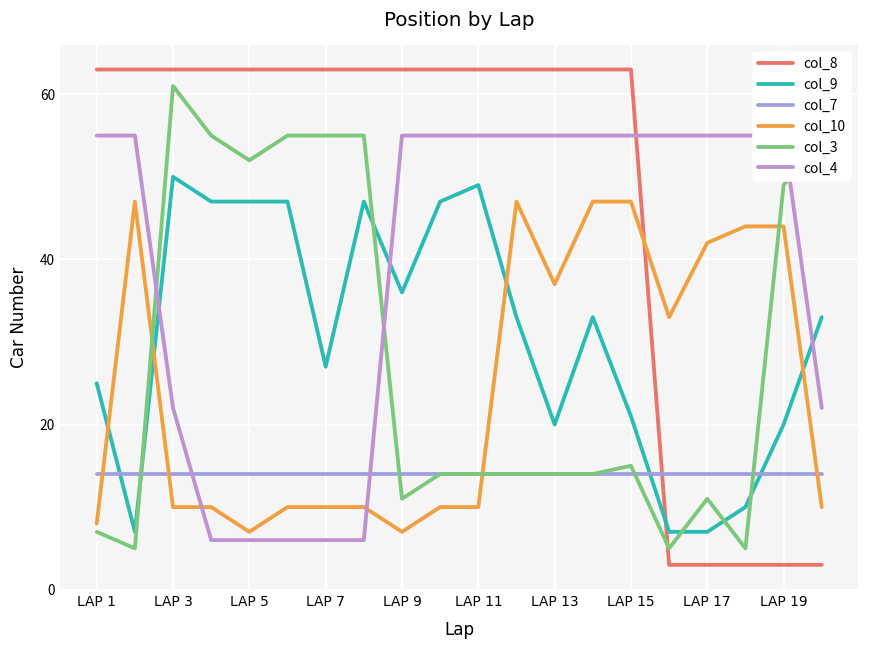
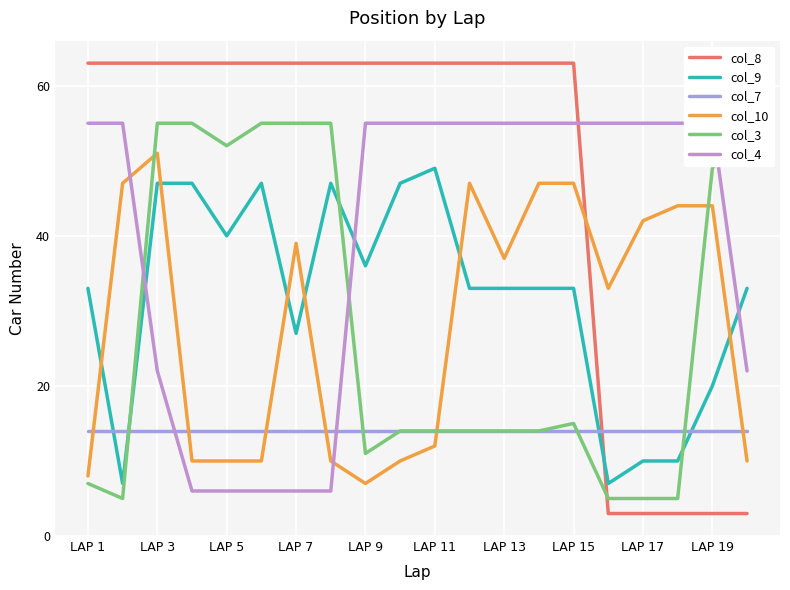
col_9, LAP 1: 25 -> 33
col_9, LAP 3: 50 -> 47
col_10, LAP 3: 10 -> 51
col_3, LAP 3: 61 -> 55
col_9, LAP 5: 47 -> 40
col_10, LAP 5: 7 -> 10
col_10, LAP 7: 10 -> 39
col_10, LAP 11: 10 -> 12
col_9, LAP 13: 20 -> 33
col_9, LAP 15: 21 -> 33
col_9, LAP 17: 7 -> 10
col_3, LAP 17: 11 -> 5
